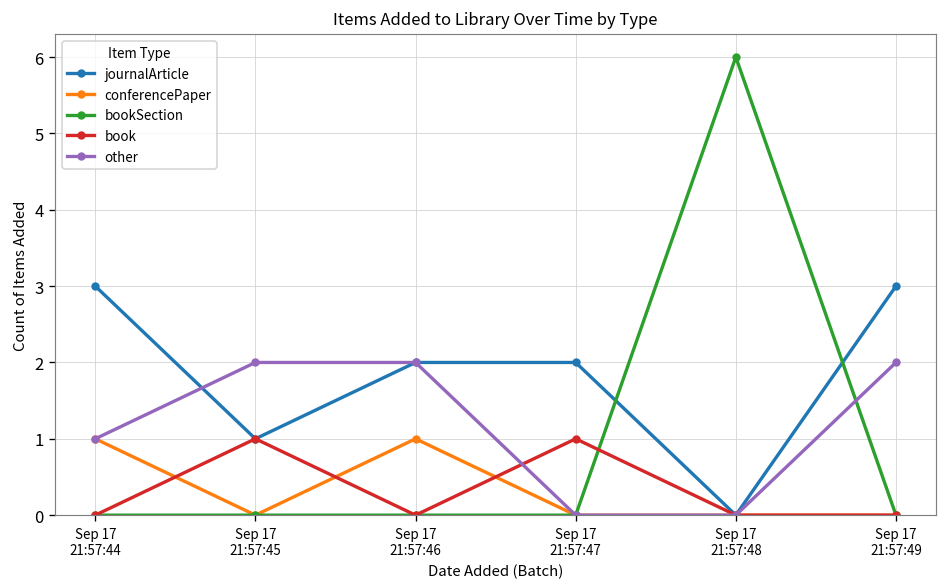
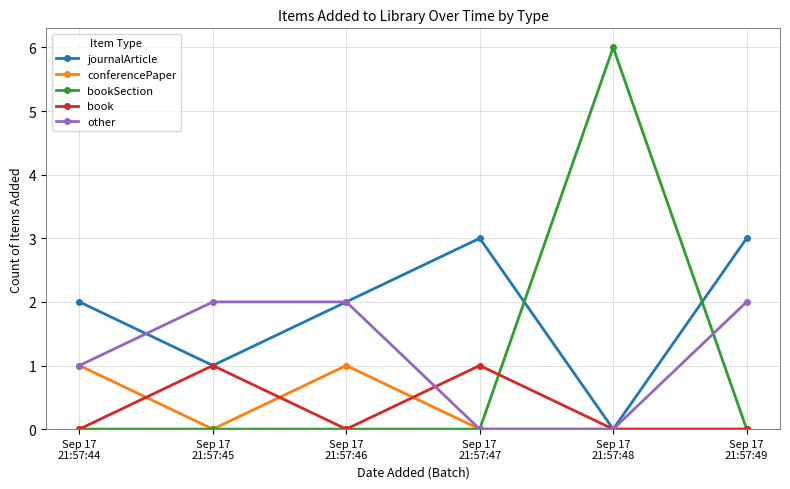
journalArticle, Sep 17 21:57:44: 3 -> 2
journalArticle, Sep 17 21:57:47: 2 -> 3
